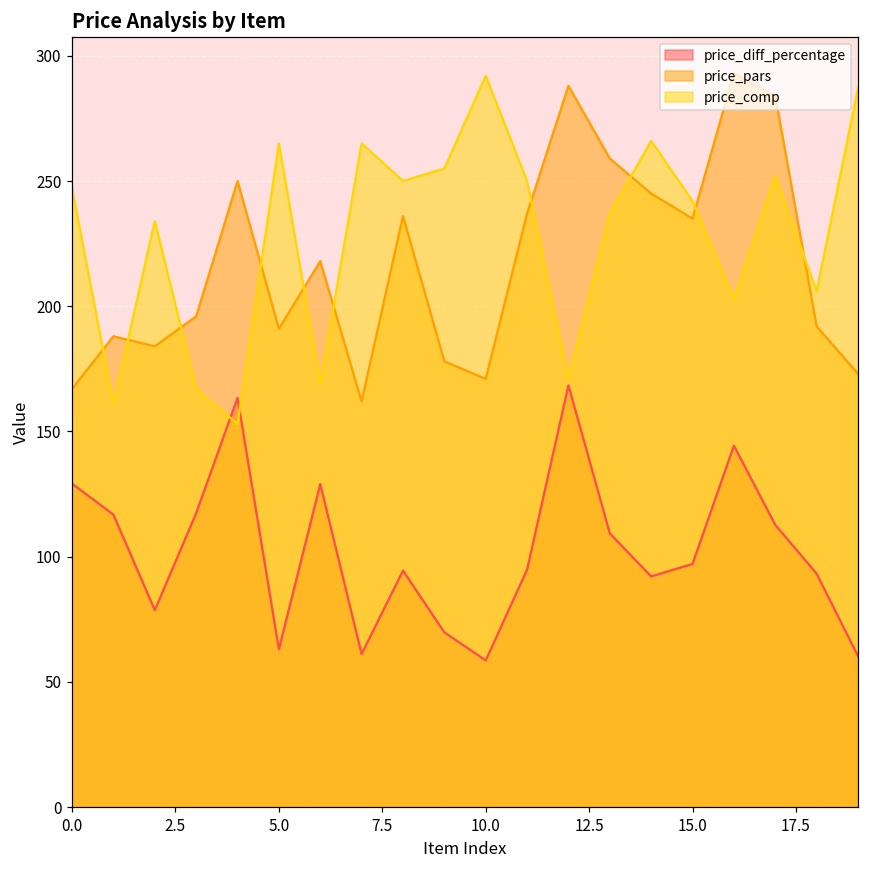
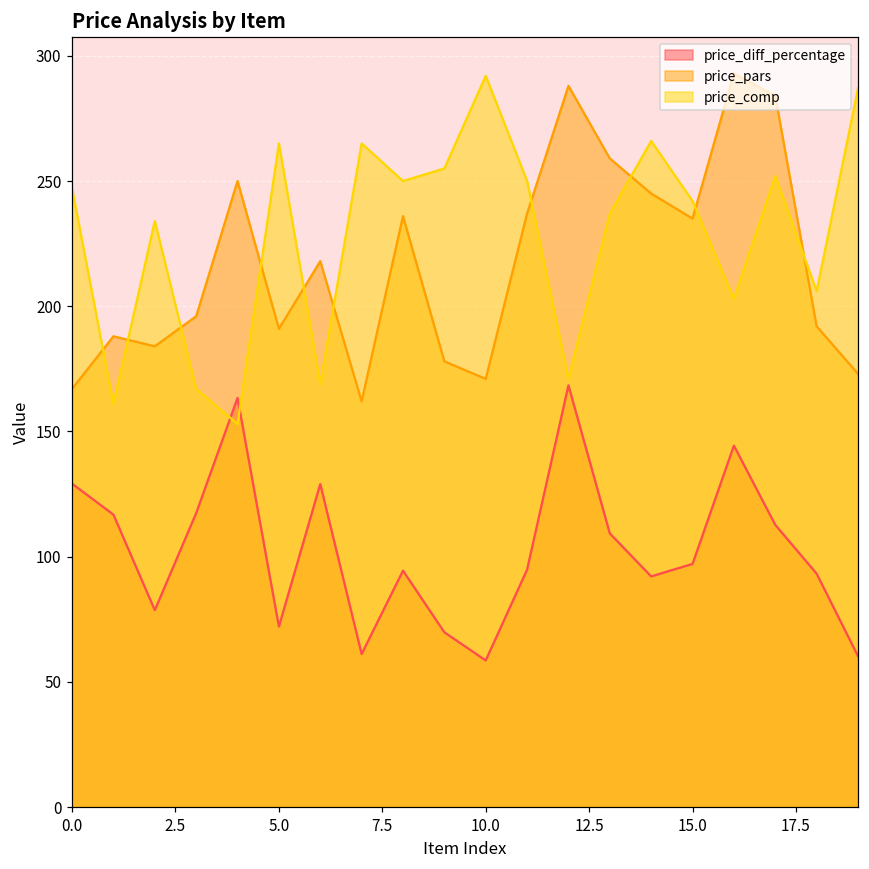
price_diff_percentage, 5.0: 63 -> 72
